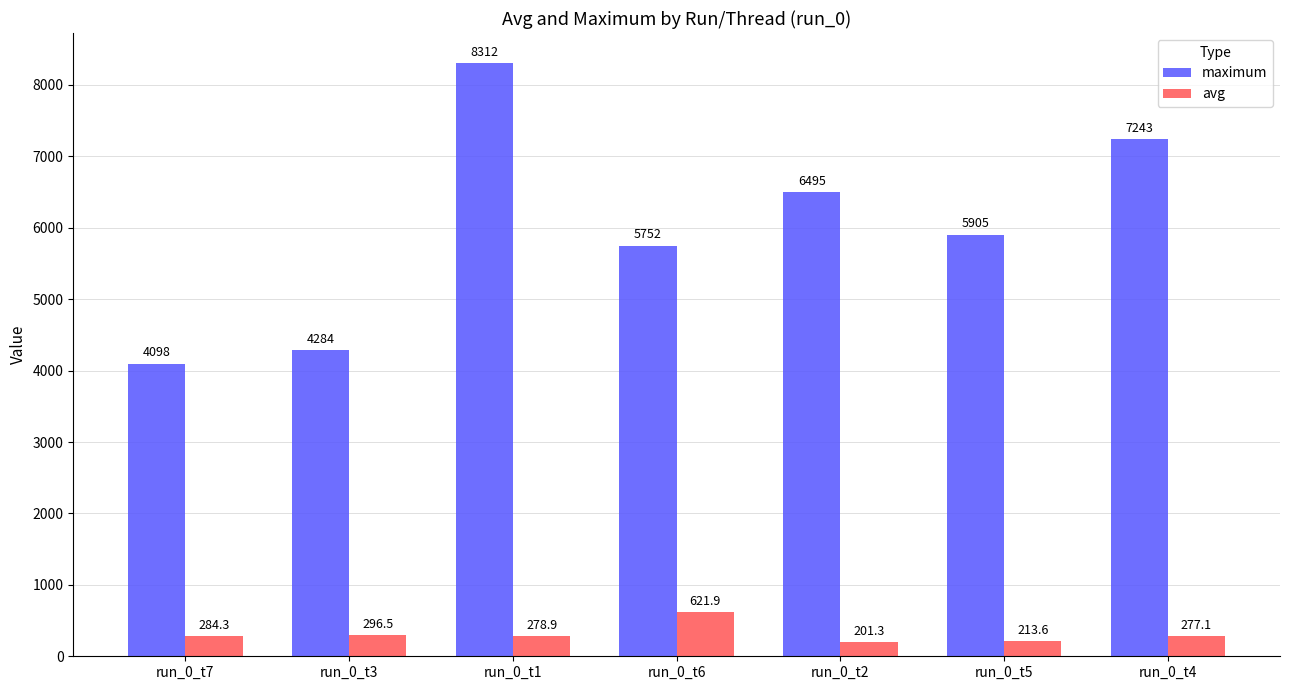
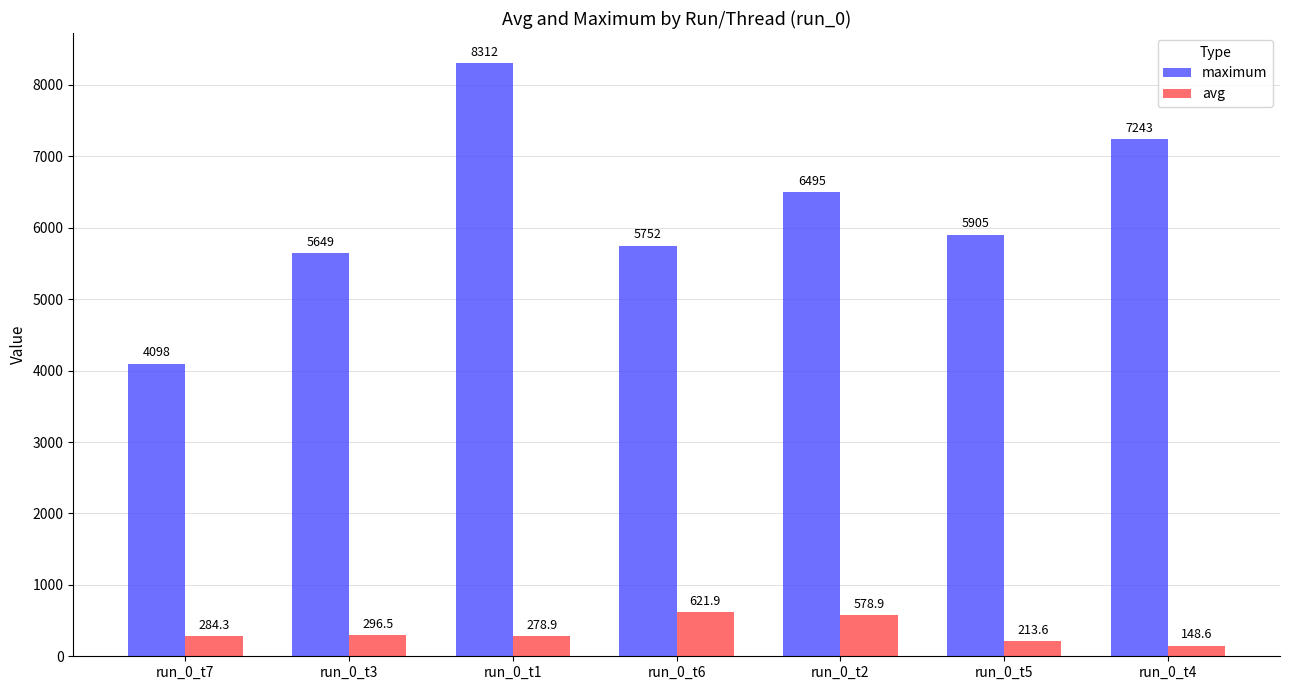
maximum, run_0_t3: 4284 -> 5649
avg, run_0_t2: 201.3 -> 578.9
avg, run_0_t4: 277.1 -> 148.6
